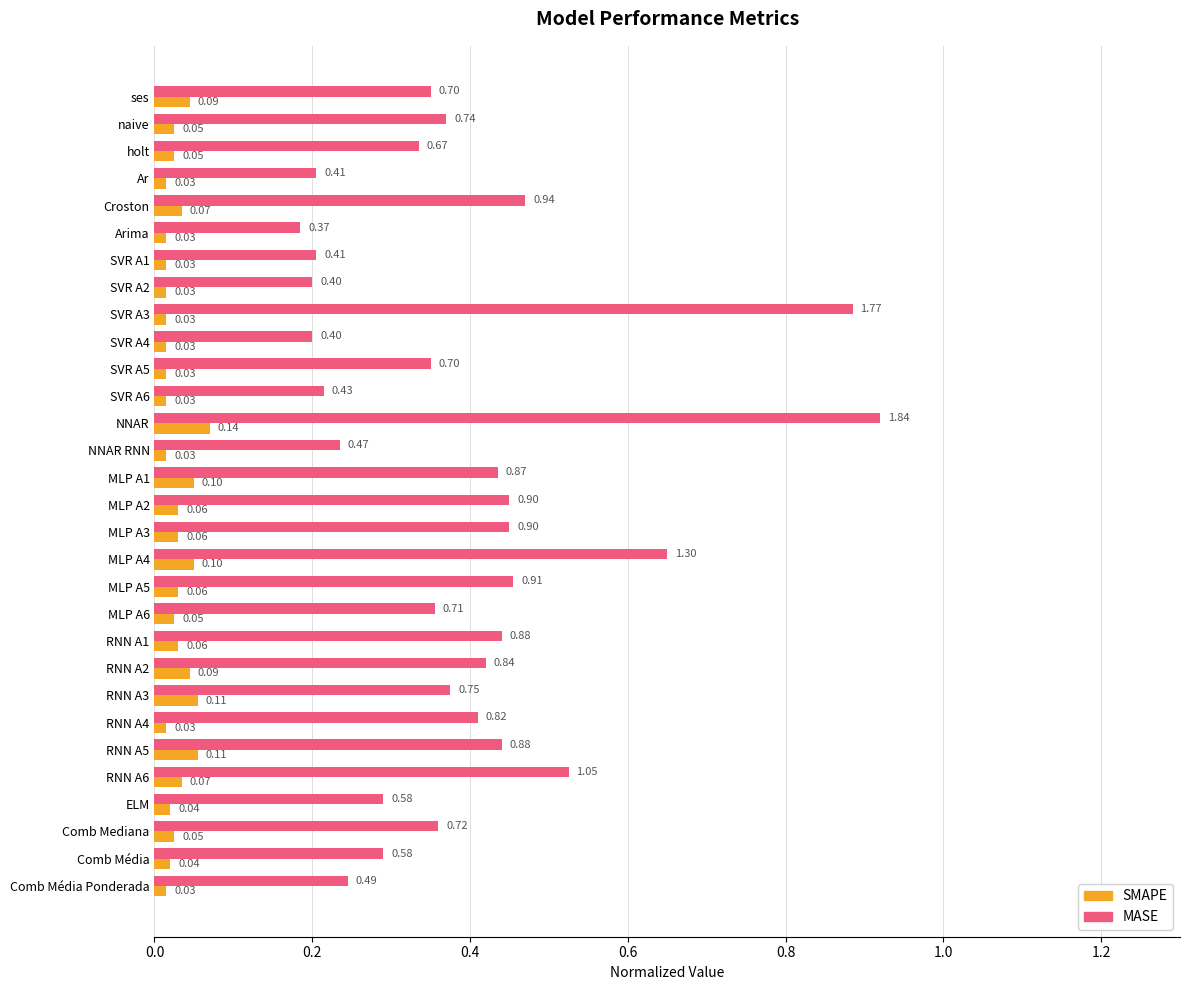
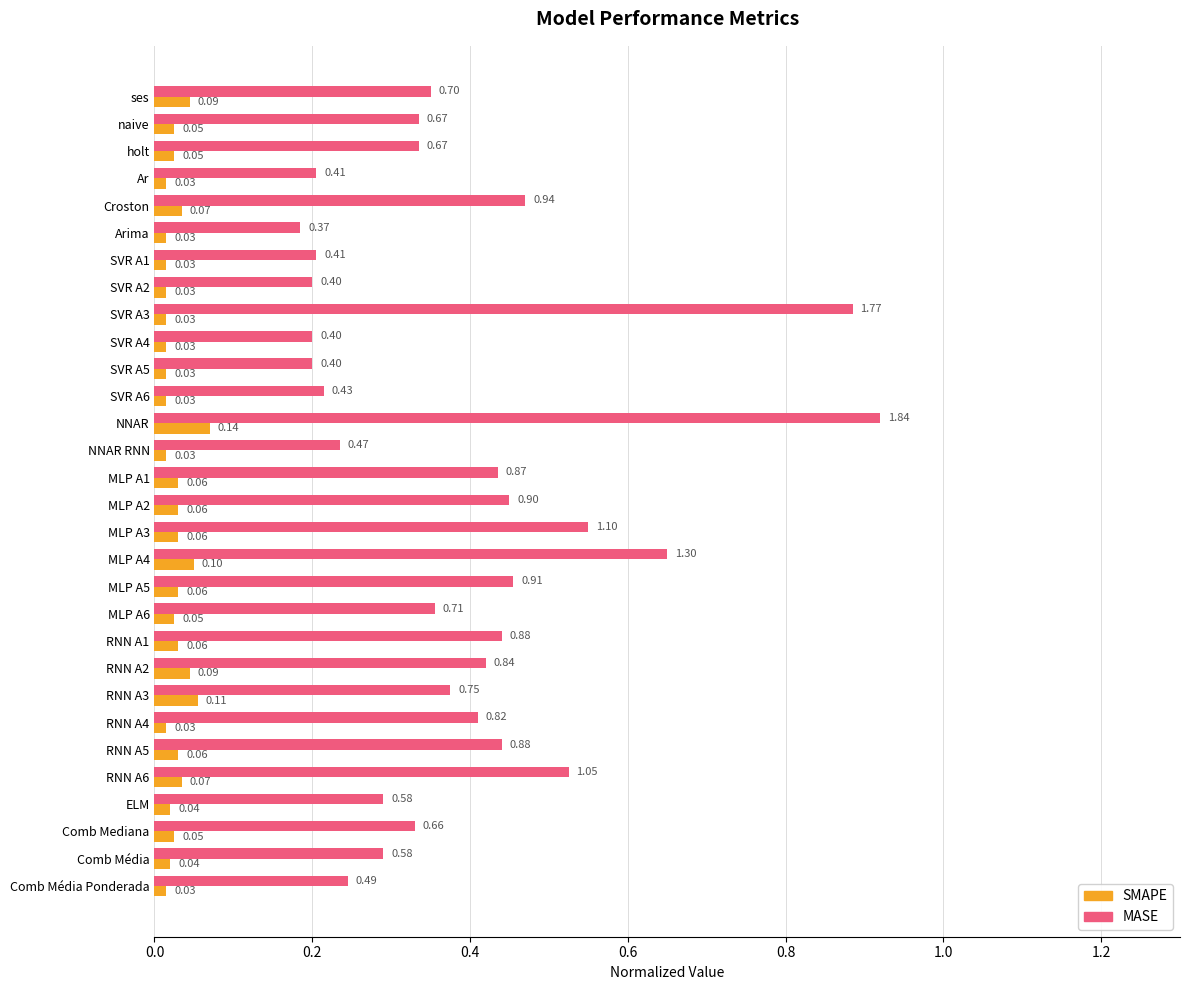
MASE, naive: 0.74 -> 0.67
MASE, SVR A5: 0.70 -> 0.40
SMAPE, MLP A1: 0.10 -> 0.06
MASE, MLP A3: 0.90 -> 1.10
SMAPE, RNN A5: 0.11 -> 0.06
MASE, Comb Mediana: 0.72 -> 0.66
